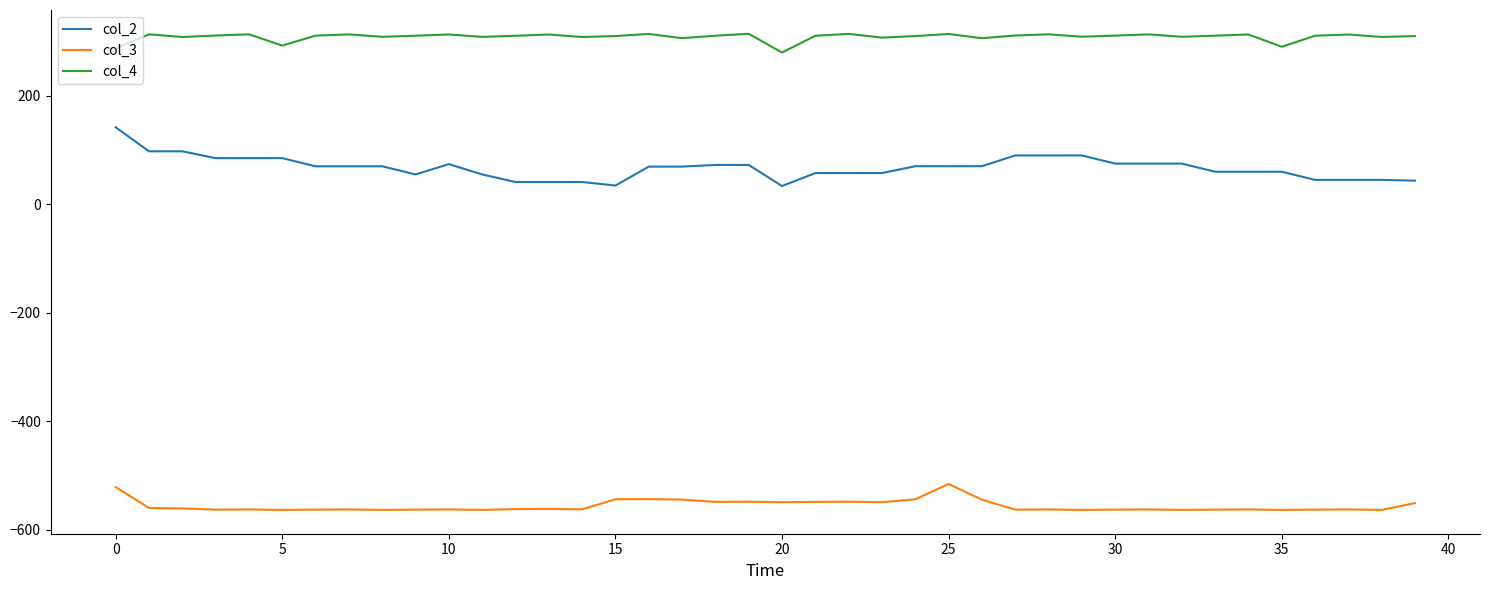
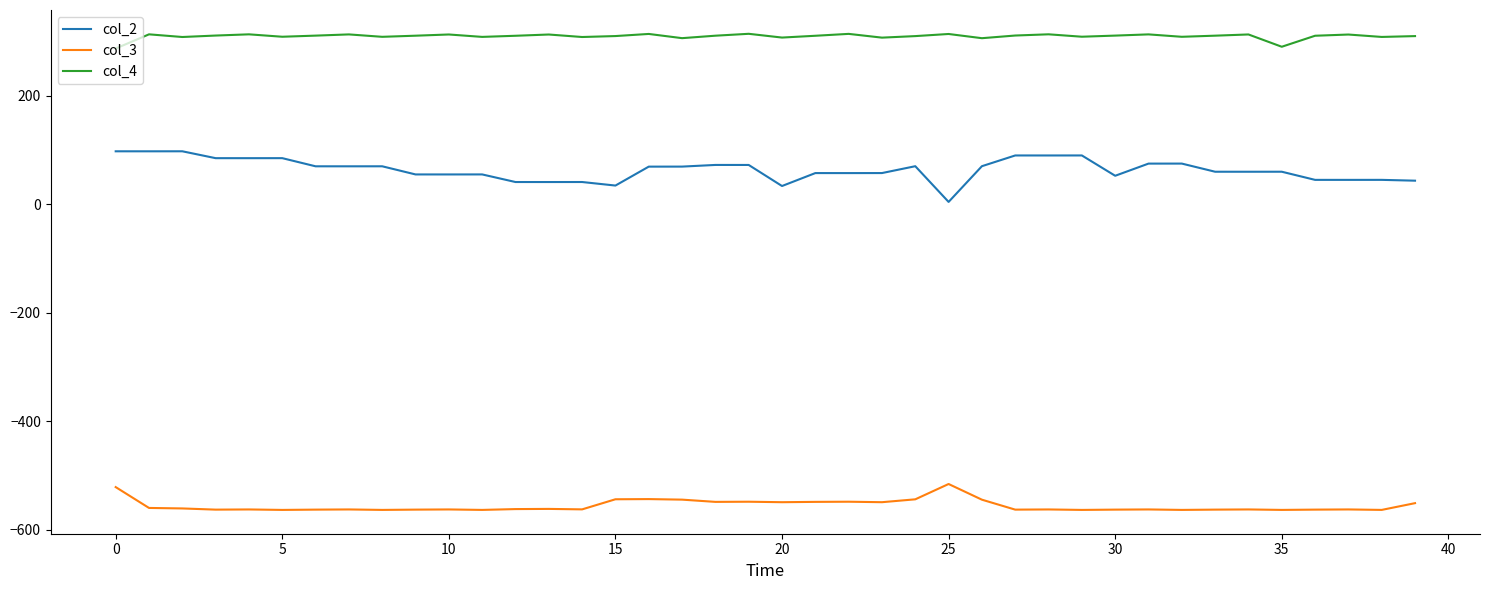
col_2, 0: 140 -> 100
col_4, 5: 290 -> 310
col_2, 10: 70 -> 60
col_4, 20: 280 -> 310
col_2, 25: 70 -> 0
col_2, 30: 80 -> 50
